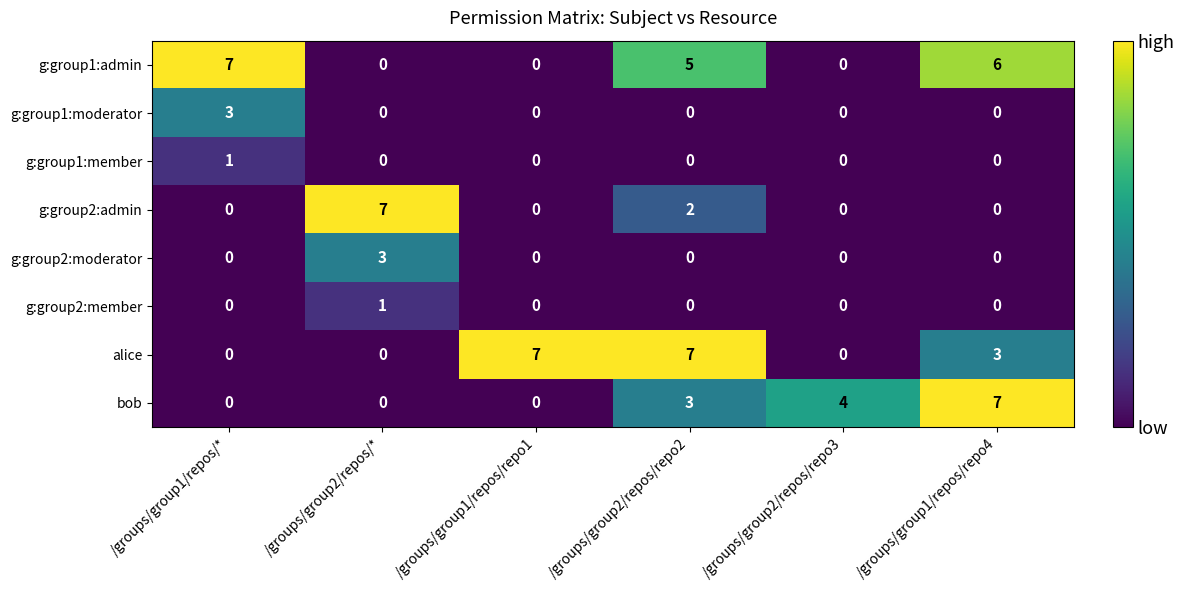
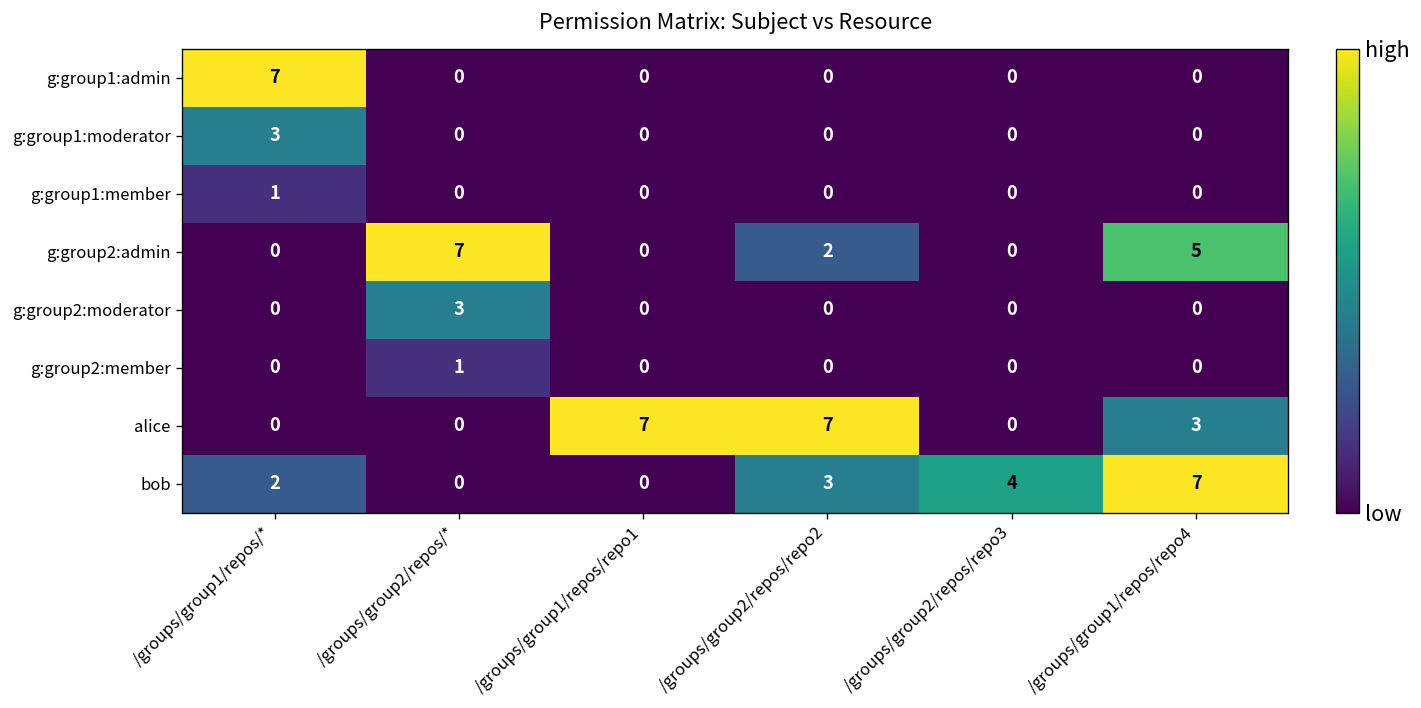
g:group1:admin, /groups/group2/repos/repo2: 5 -> 0
g:group1:admin, /groups/group1/repos/repo4: 6 -> 0
g:group2:admin, /groups/group1/repos/repo4: 0 -> 5
bob, /groups/group1/repos/*: 0 -> 2
